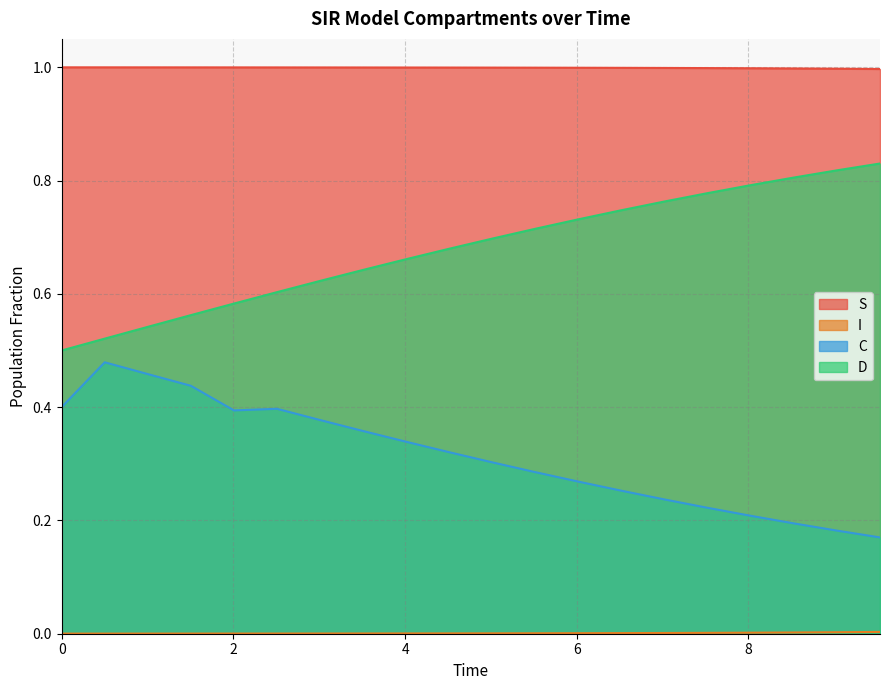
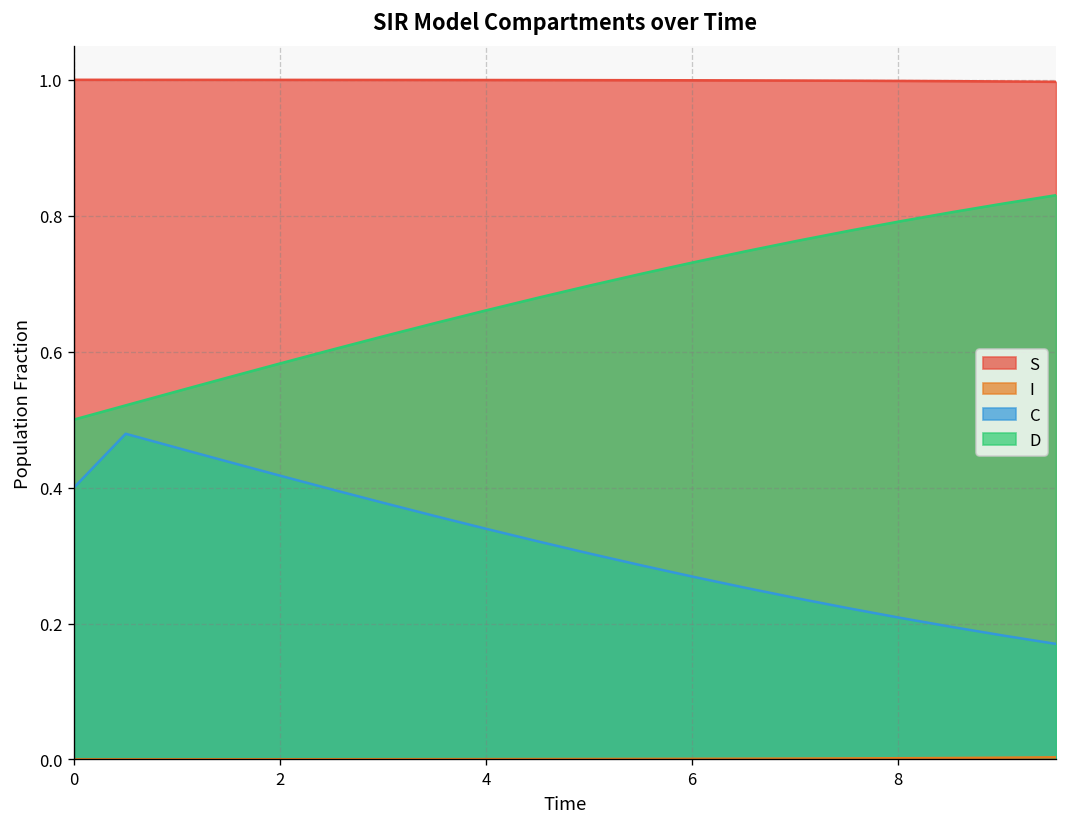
C, 2: 0.39 -> 0.42
